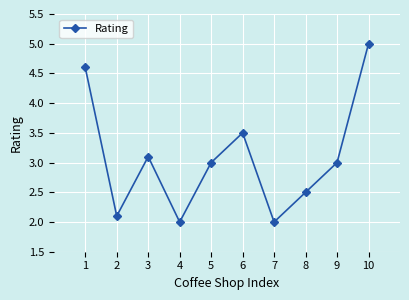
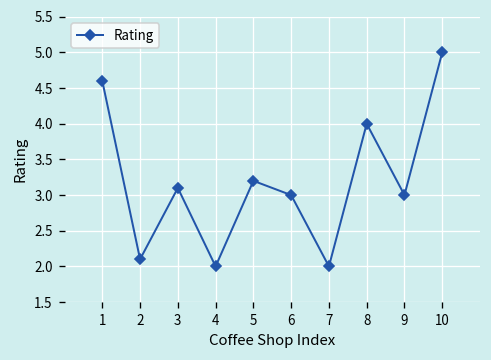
5: 3.0 -> 3.2
6: 3.5 -> 3.0
8: 2.5 -> 4.0
